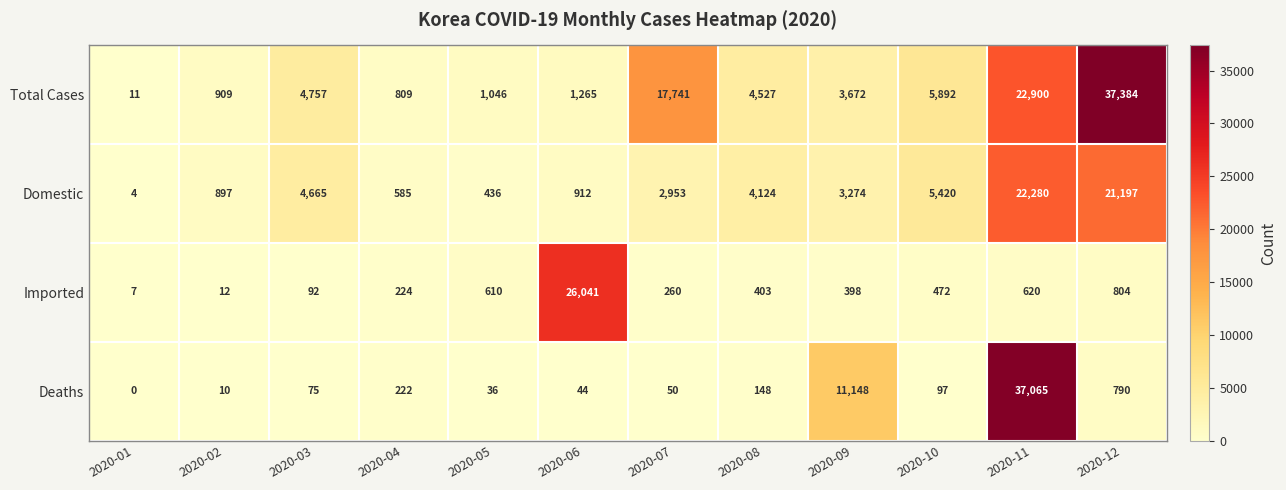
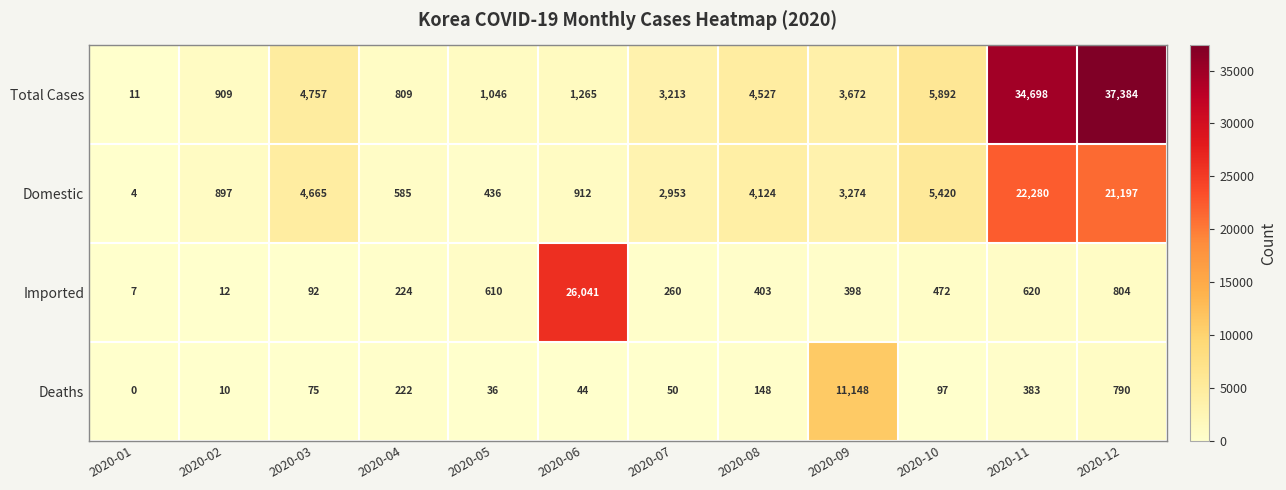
Total Cases, 2020-07: 17,741 -> 3,213
Total Cases, 2020-11: 22,900 -> 34,698
Deaths, 2020-11: 37,065 -> 383
